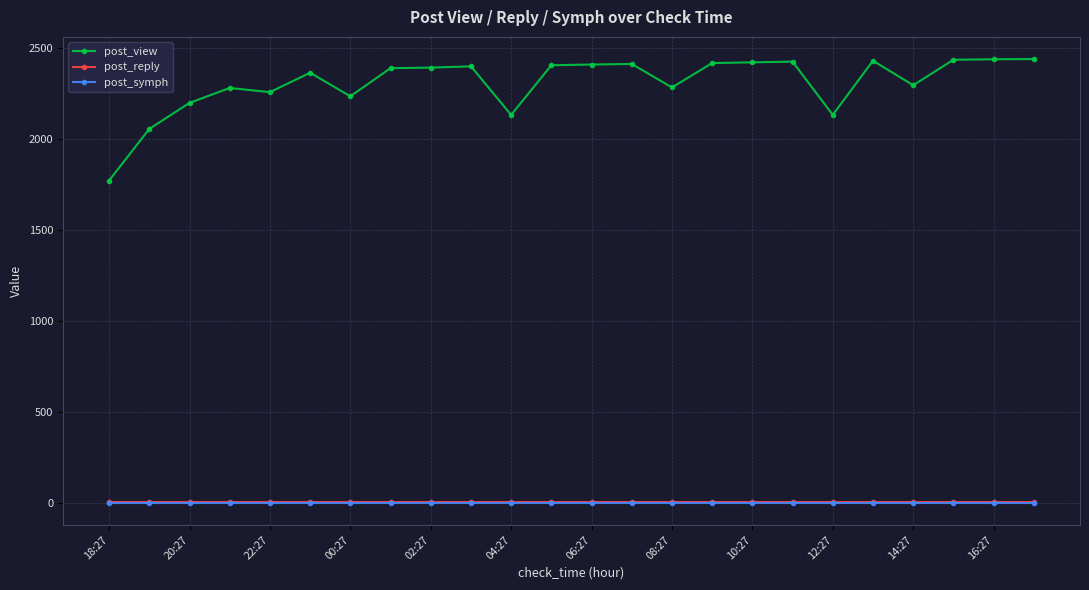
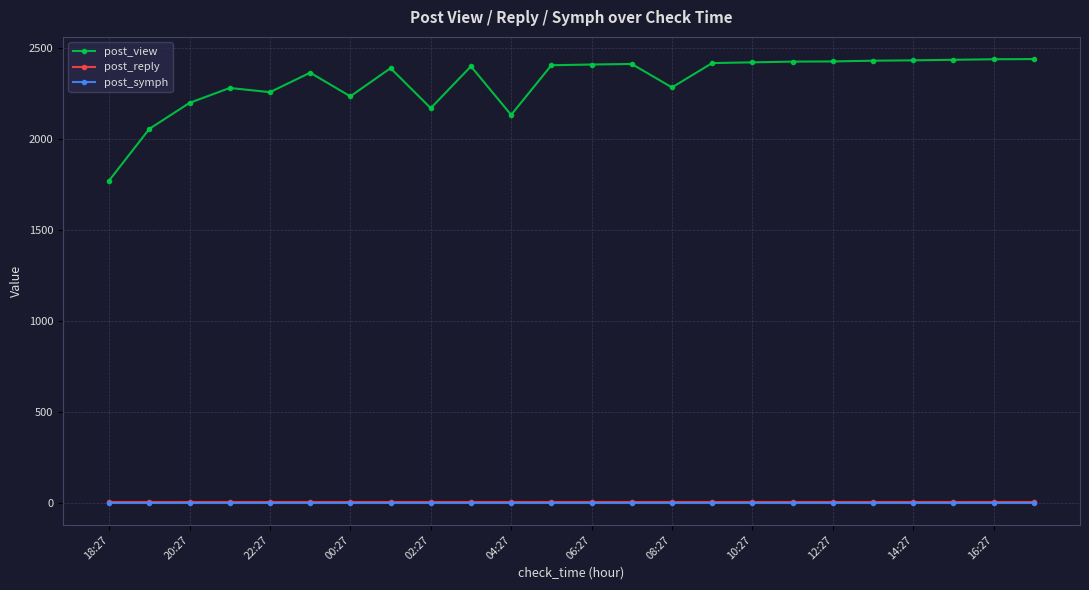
post_view, 02:27: 2390 -> 2170
post_view, 12:27: 2130 -> 2430
post_view, 14:27: 2300 -> 2430
